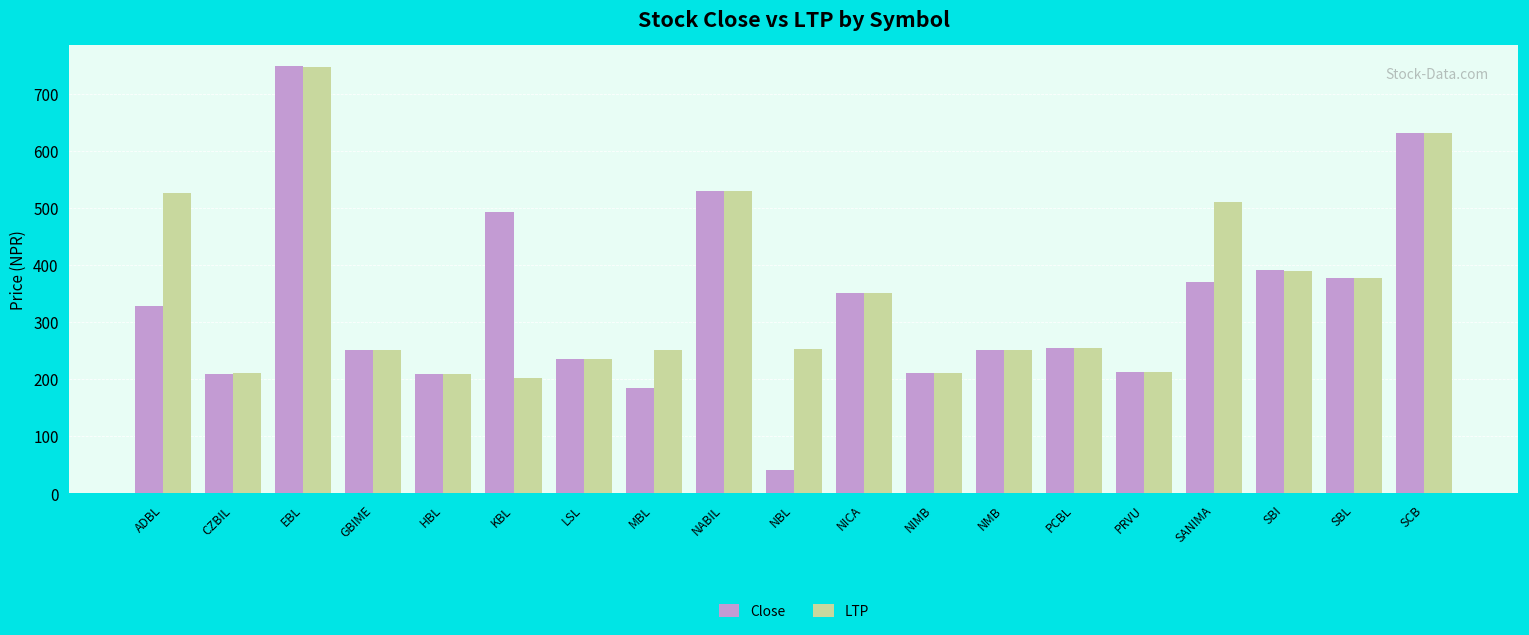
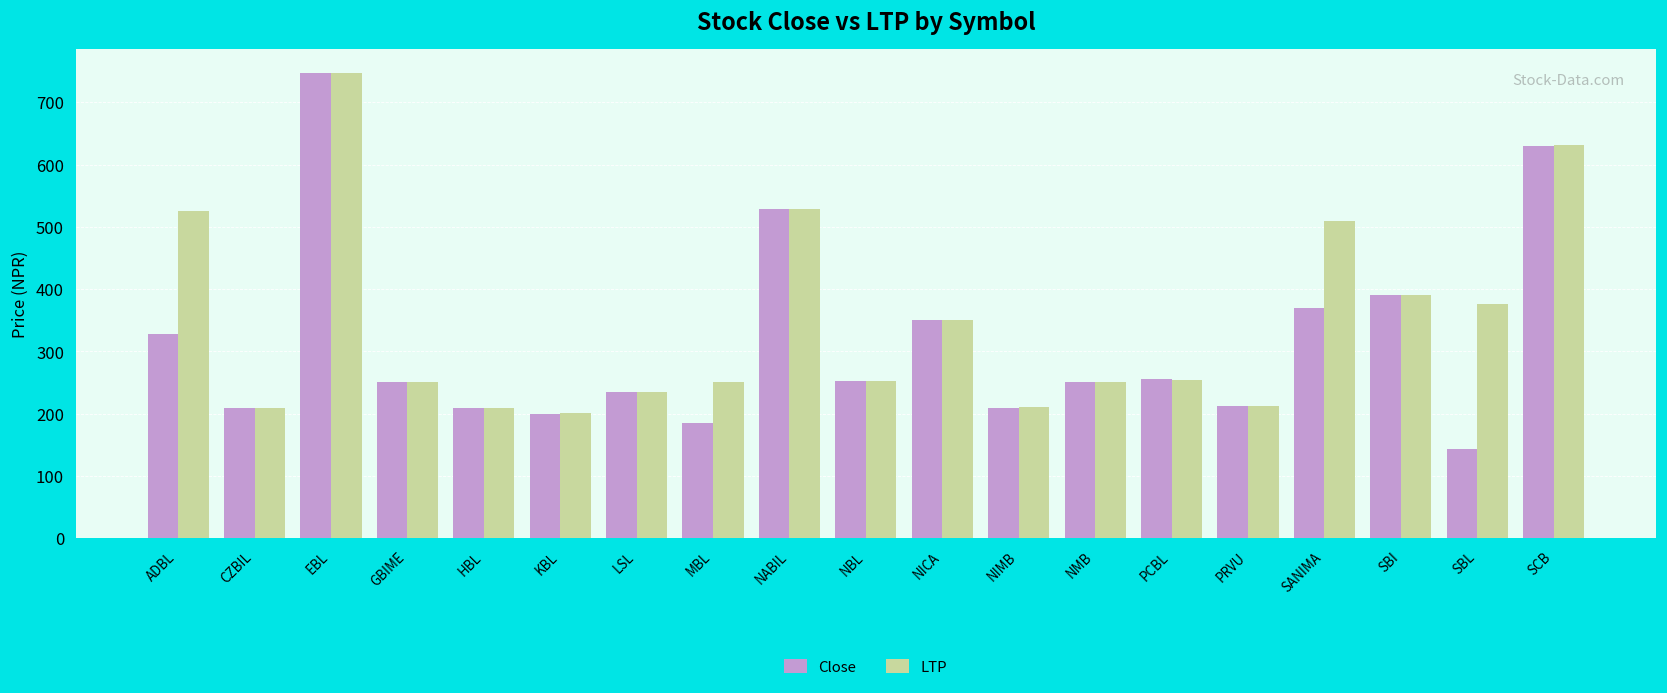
Close, KBL: 490 -> 200
Close, NBL: 40 -> 250
Close, SBL: 380 -> 140
